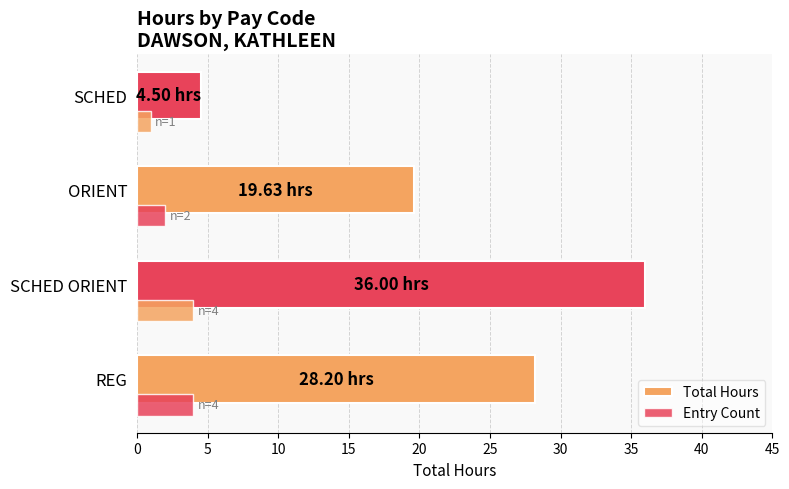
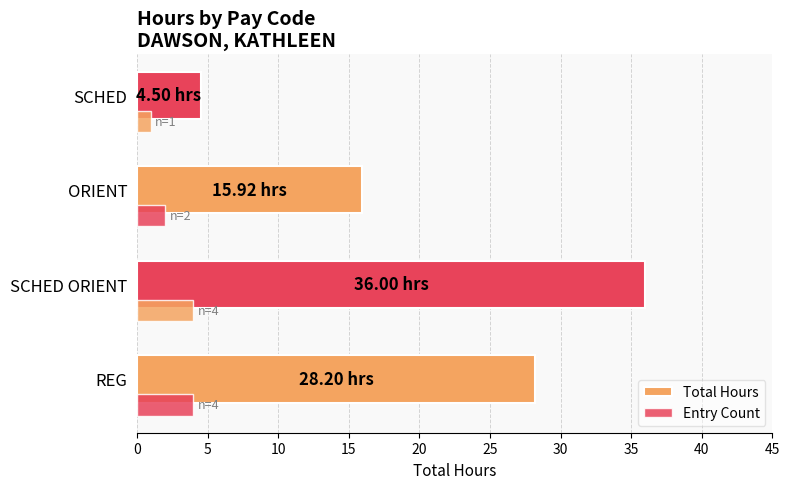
Total Hours, ORIENT: 19.63 -> 15.92
